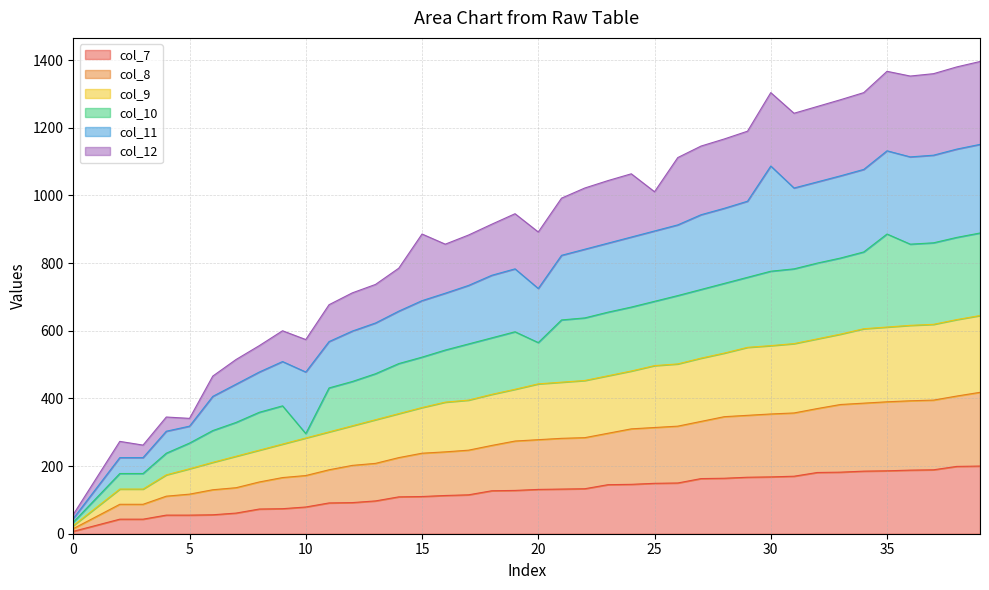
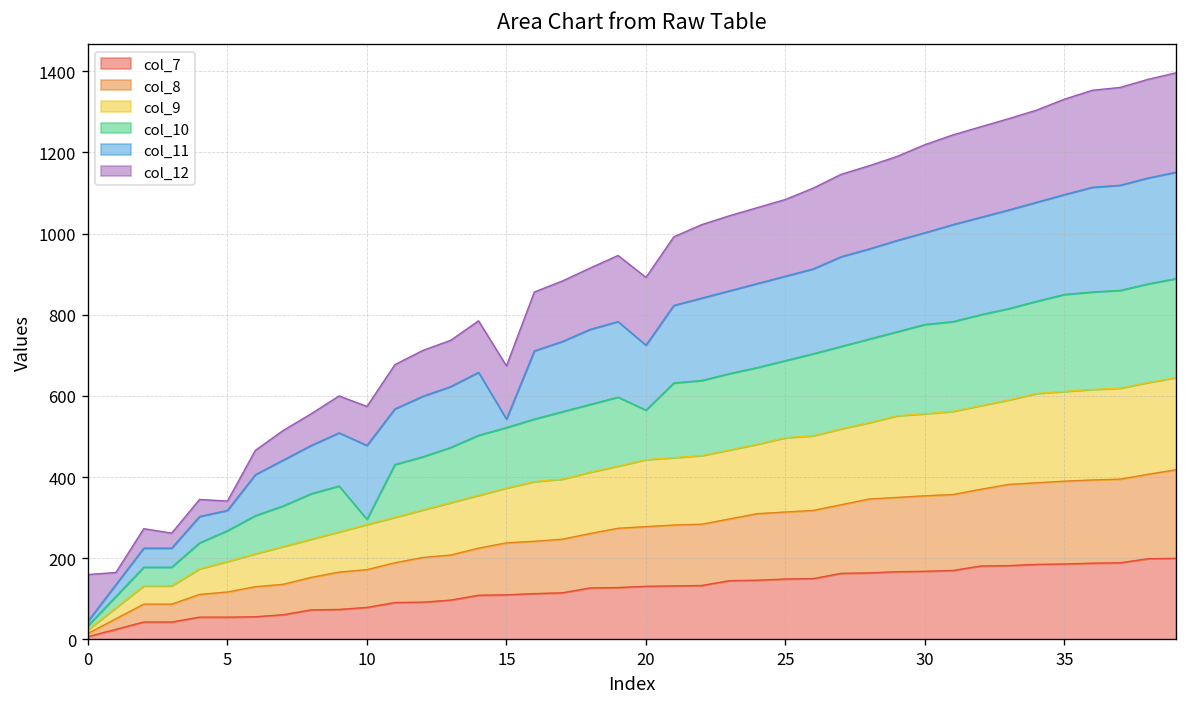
col_12, 0: 10 -> 120
col_11, 15: 170 -> 20
col_12, 15: 200 -> 130
col_12, 25: 120 -> 190
col_11, 30: 310 -> 230
col_10, 35: 280 -> 240
